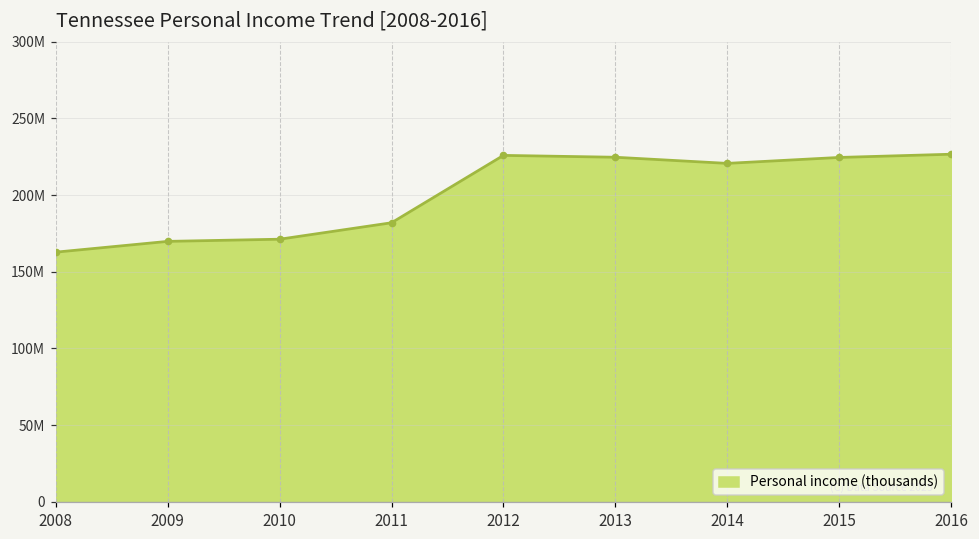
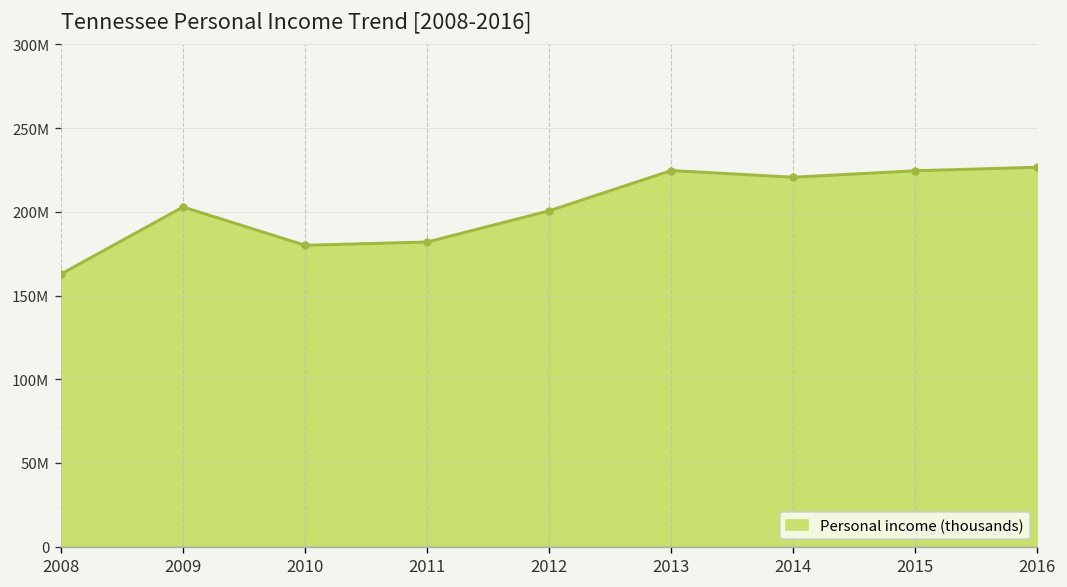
2009: 170000000 -> 203000000
2010: 171000000 -> 180000000
2012: 226000000 -> 201000000
